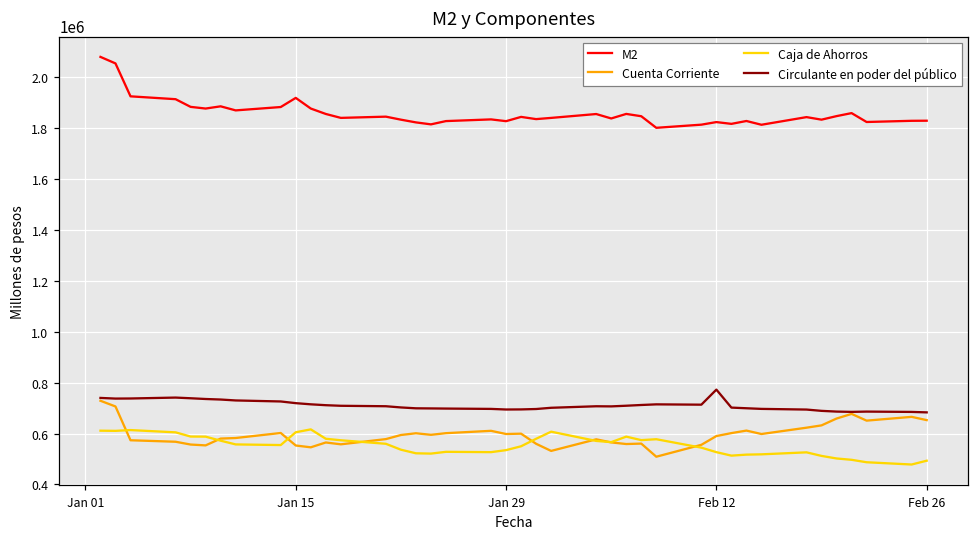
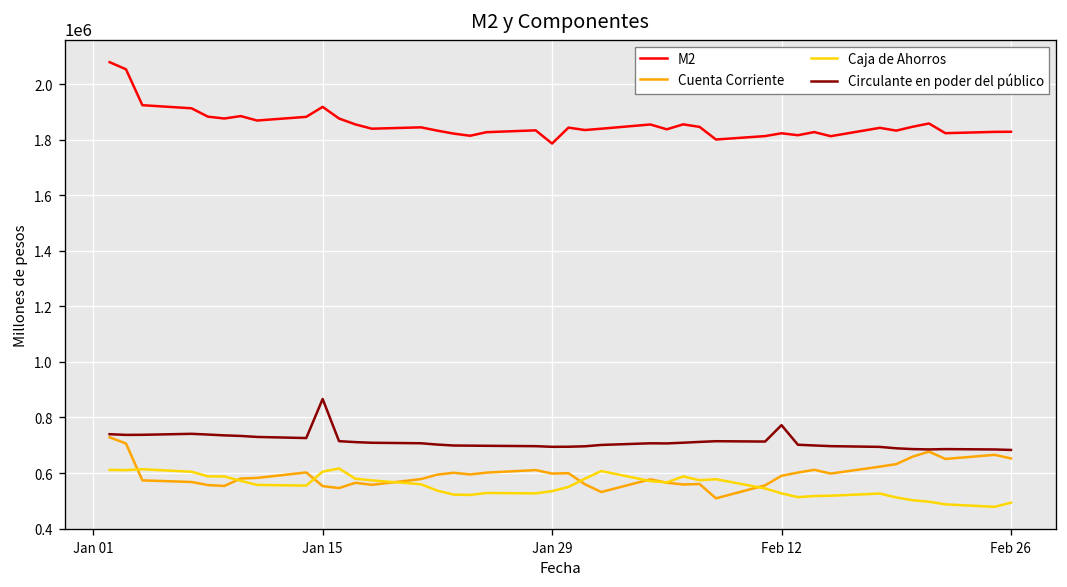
Circulante en poder del público, Jan 15: 720000 -> 870000
M2, Jan 29: 1830000 -> 1790000
